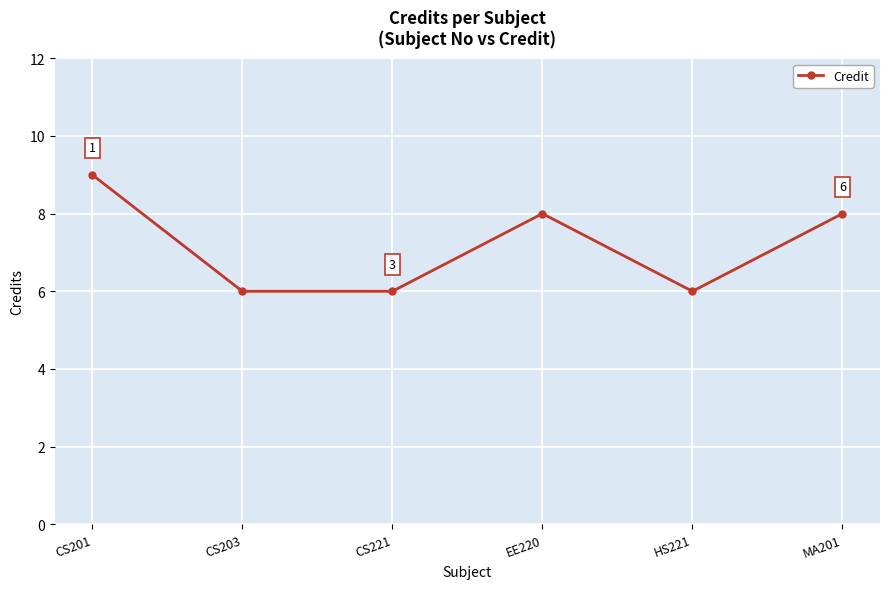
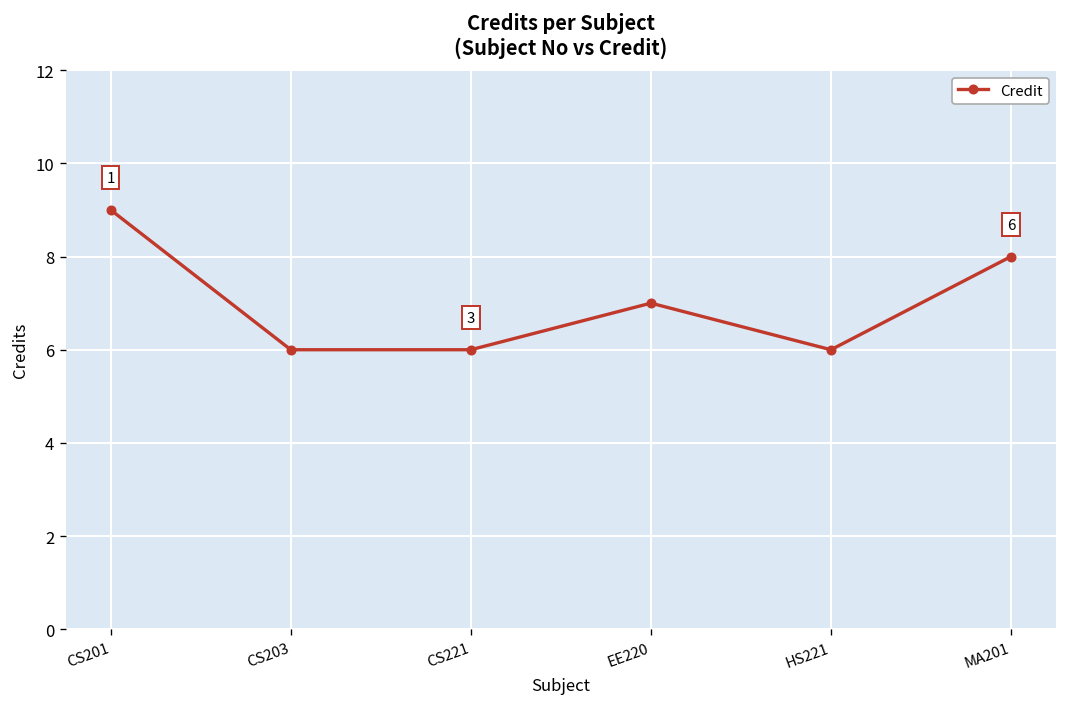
EE220: 8 -> 7
